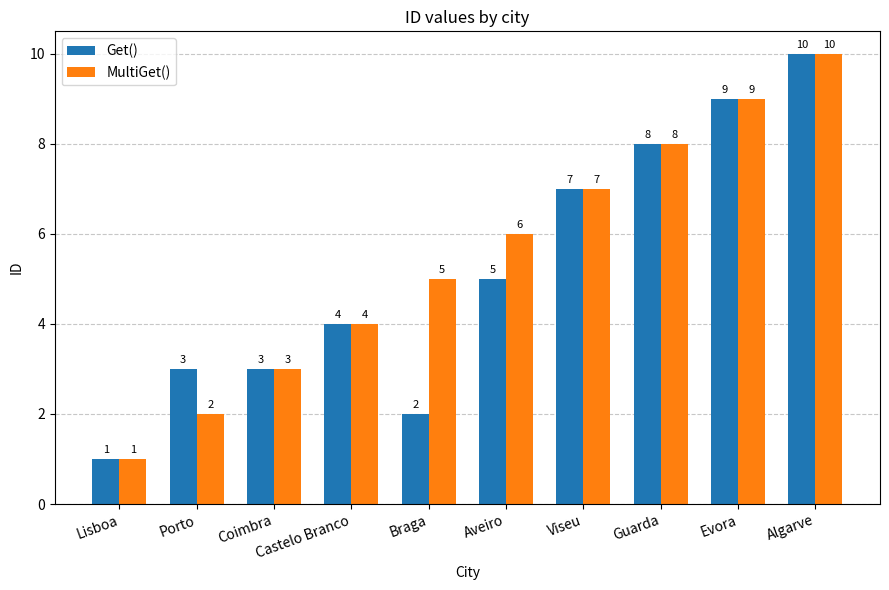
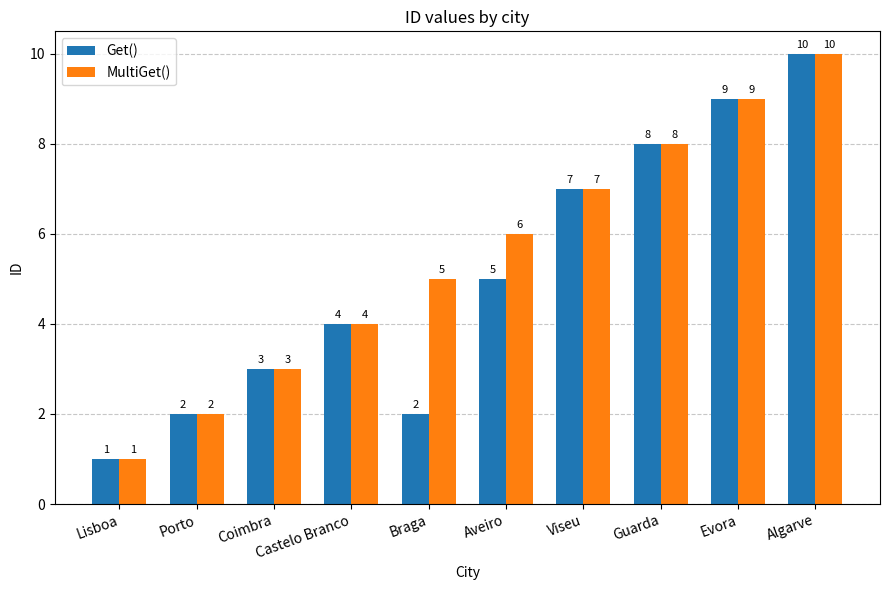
Get(), Porto: 3 -> 2
